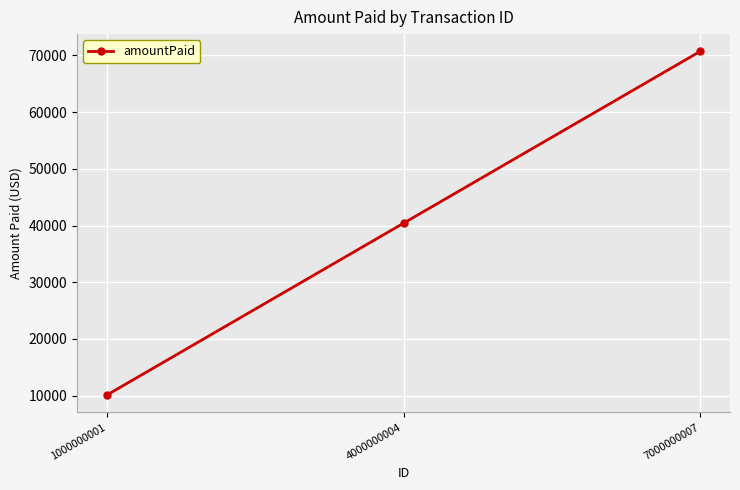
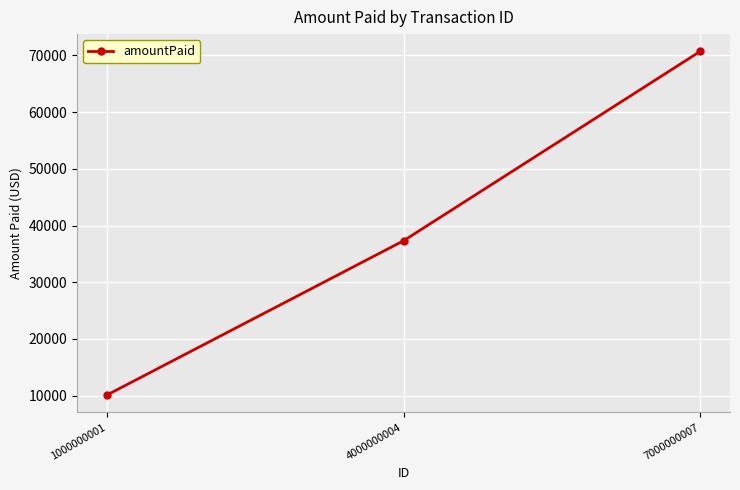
4000000004: 40000 -> 37000
